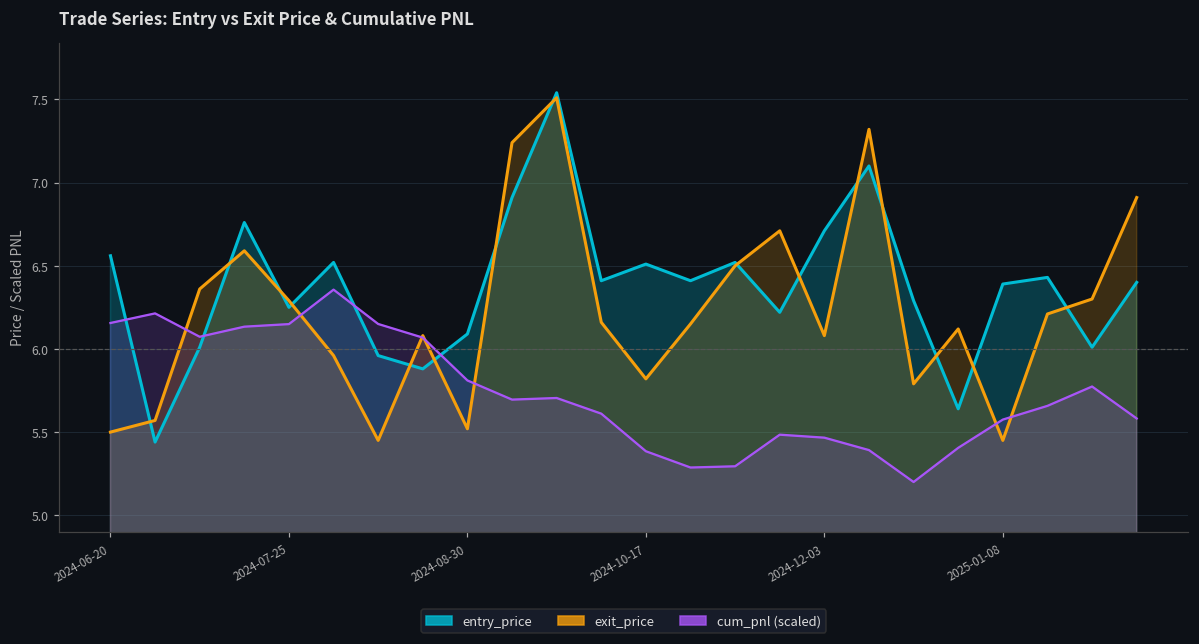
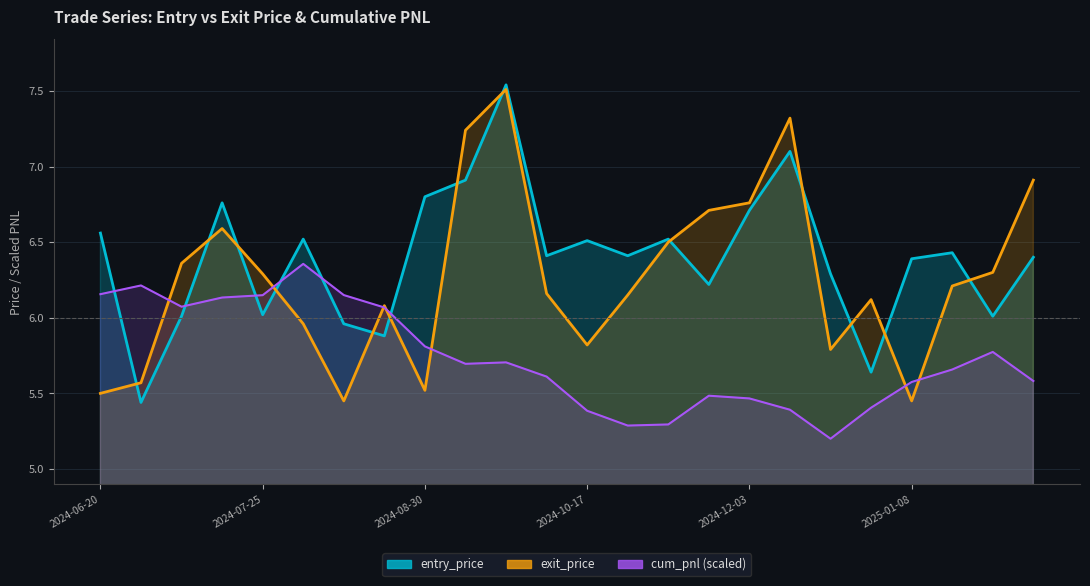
entry_price, 2024-07-25: 6.25 -> 6.02
entry_price, 2024-08-30: 6.09 -> 6.80
exit_price, 2024-12-03: 6.08 -> 6.76
